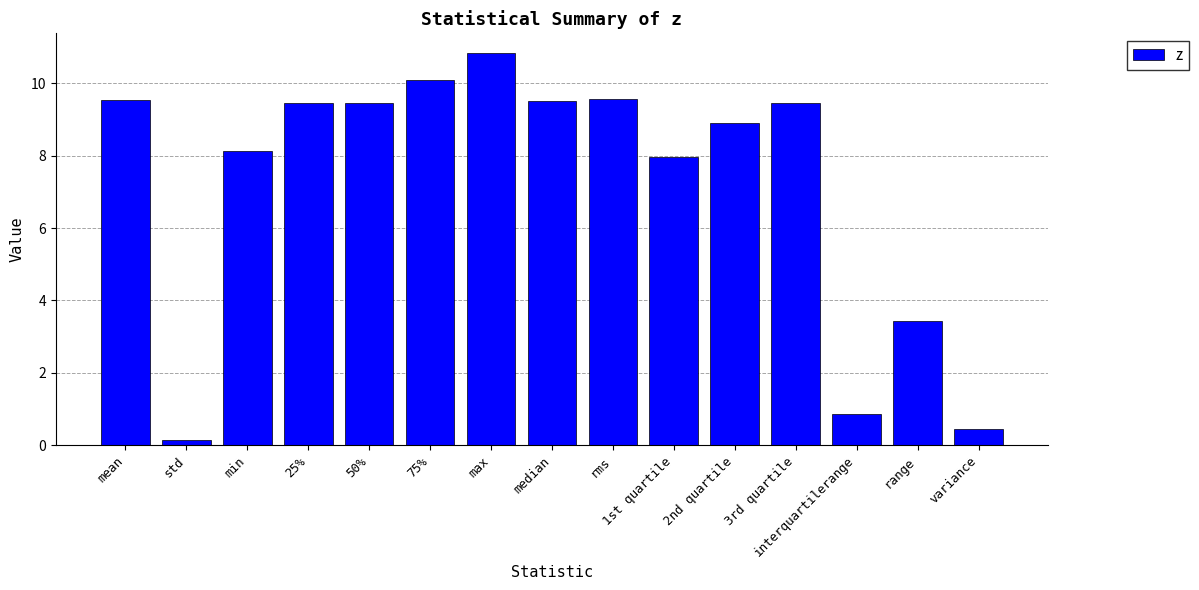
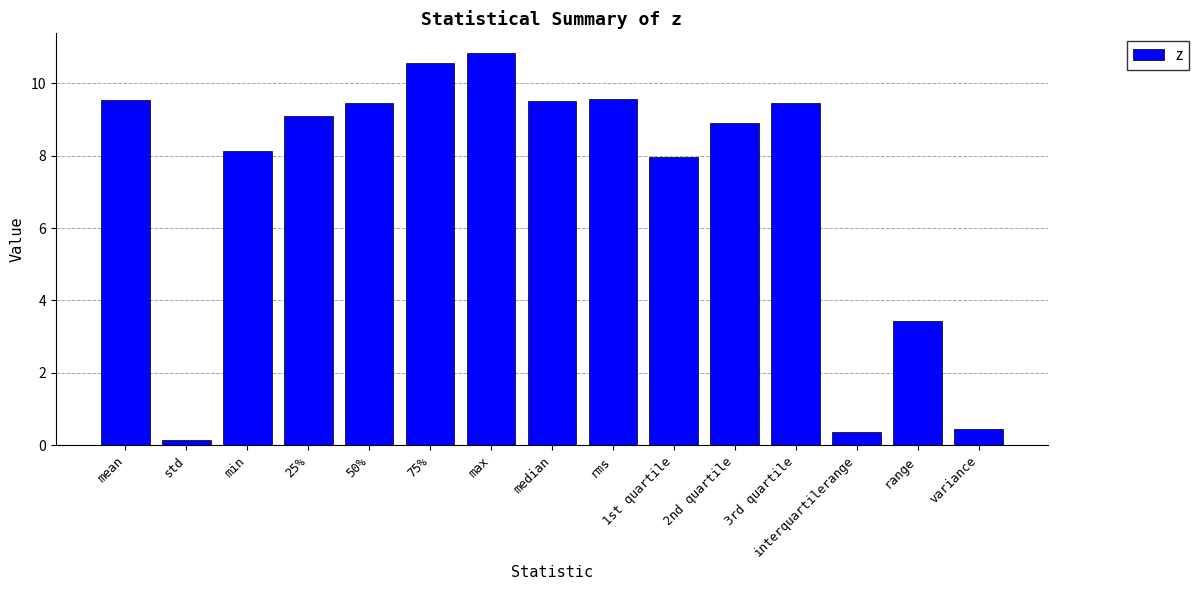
25%: 9.4 -> 9.1
75%: 10.1 -> 10.6
interquartilerange: 0.9 -> 0.4
